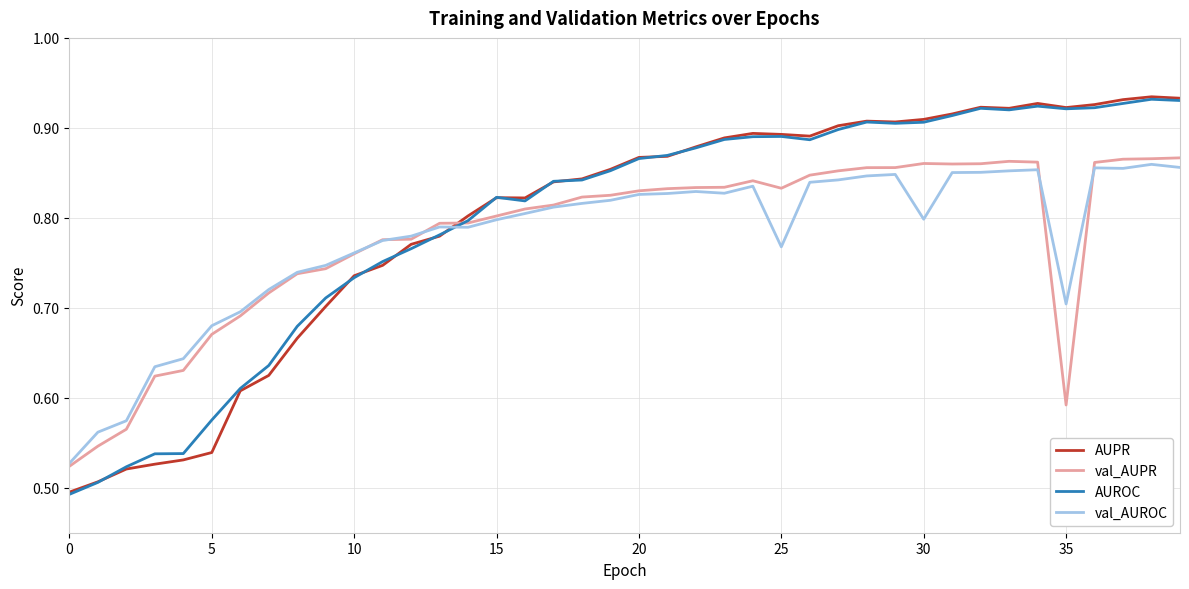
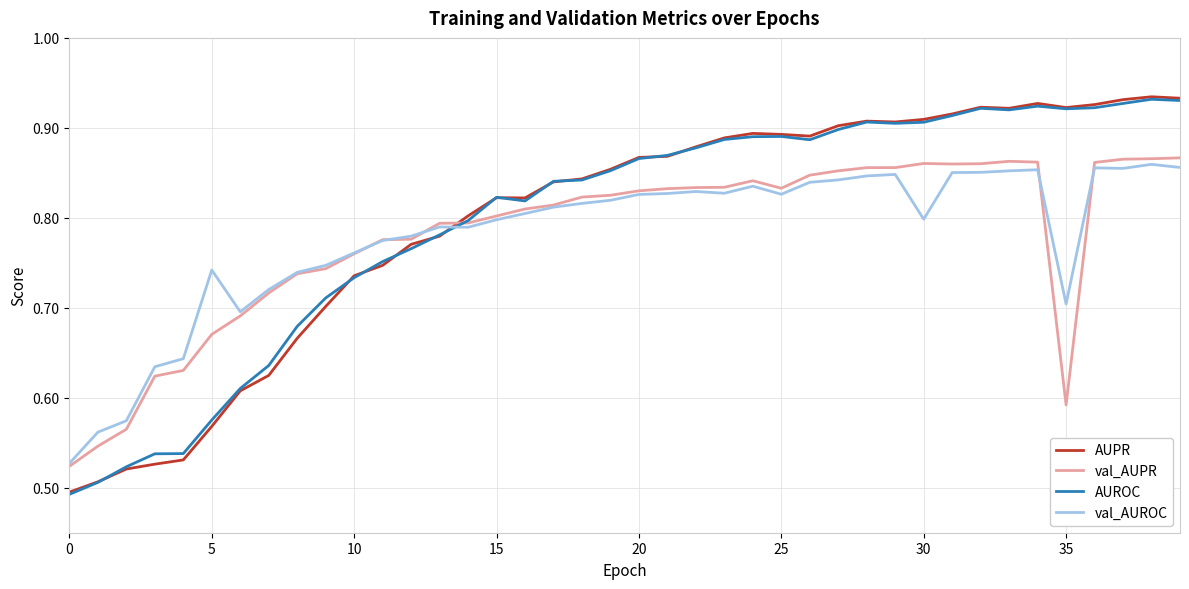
AUPR, 5: 0.54 -> 0.57
val_AUROC, 5: 0.68 -> 0.74
val_AUROC, 25: 0.77 -> 0.83
